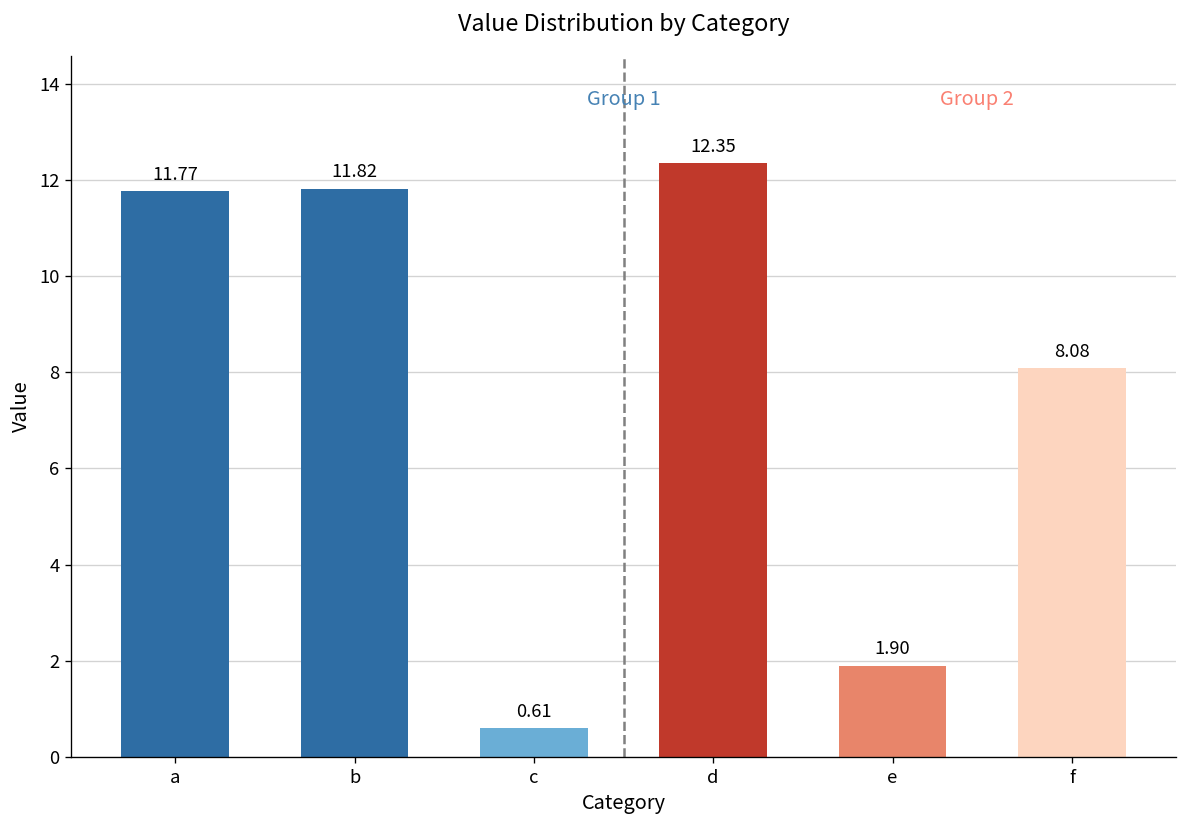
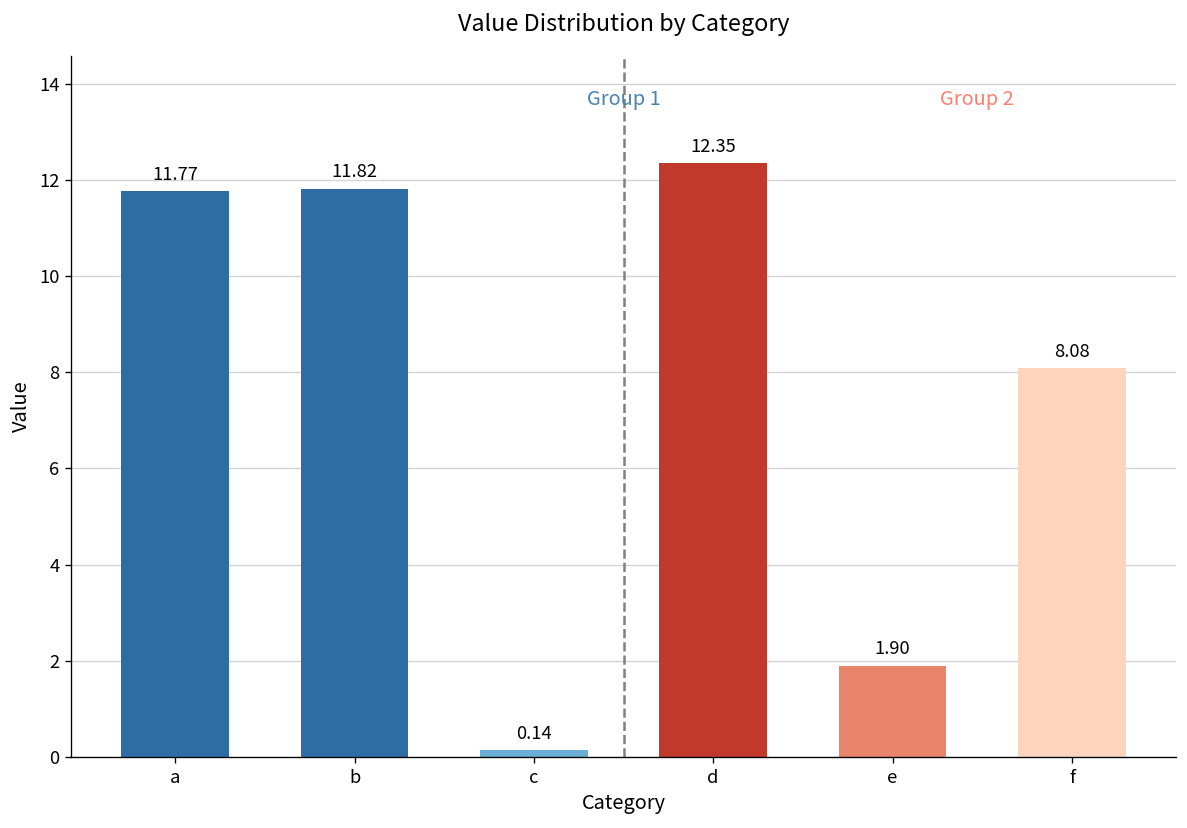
c: 0.61 -> 0.14
